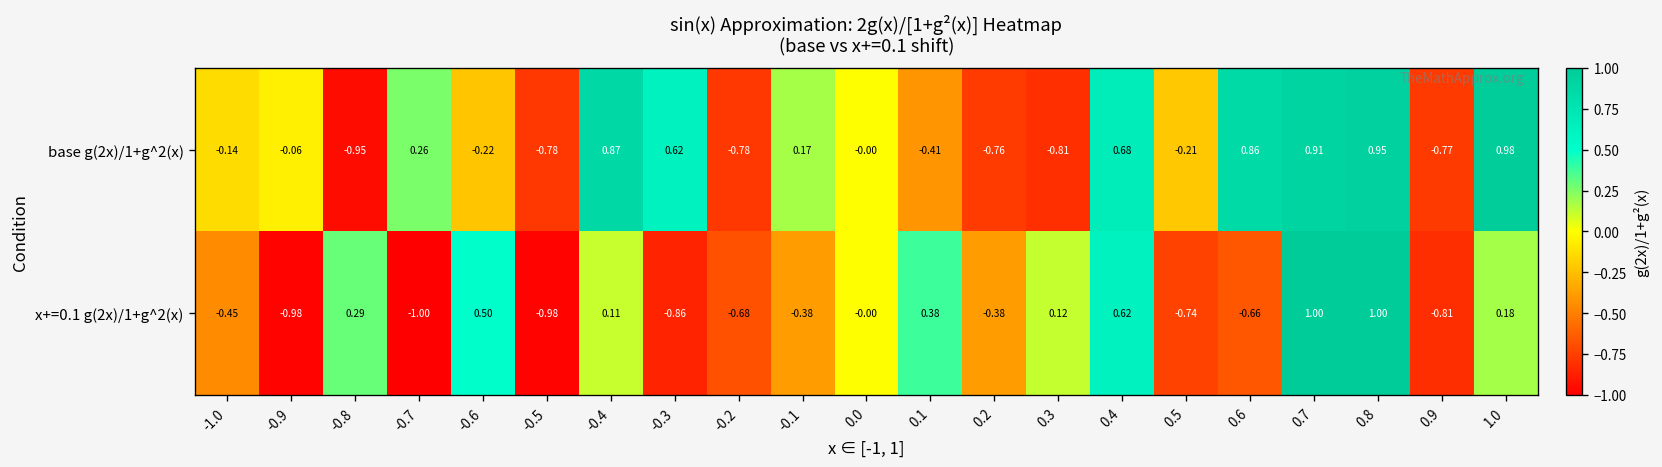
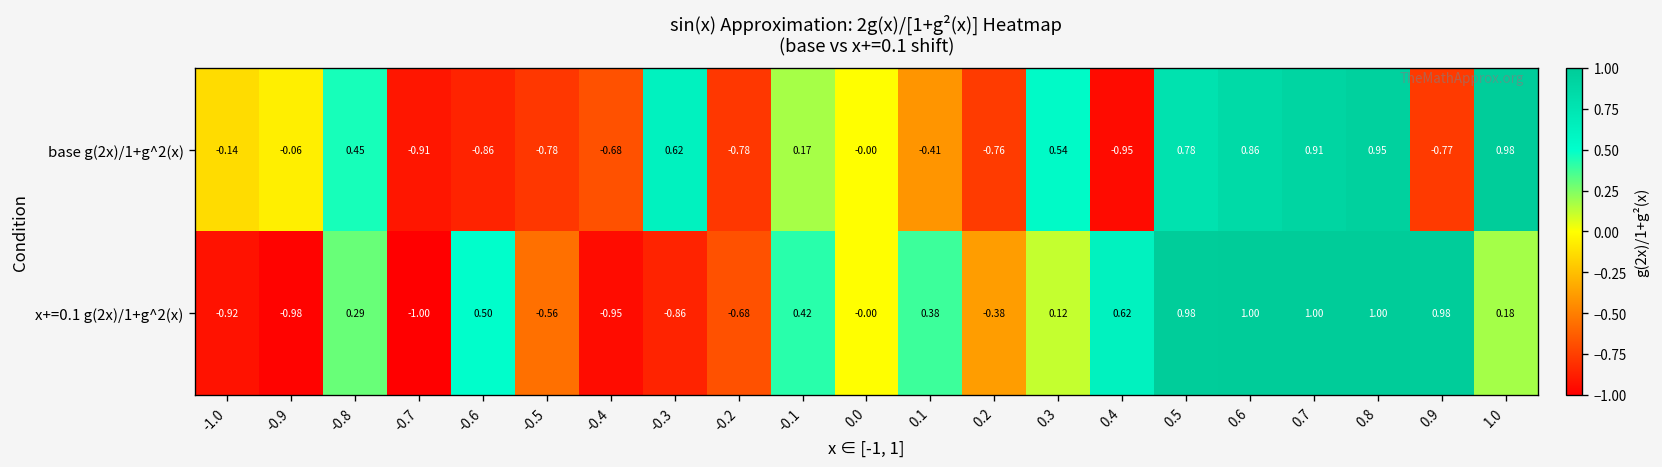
base g(2x)/1+g^2(x), -0.8: -0.95 -> 0.45
base g(2x)/1+g^2(x), -0.7: 0.26 -> -0.91
base g(2x)/1+g^2(x), -0.6: -0.22 -> -0.86
base g(2x)/1+g^2(x), -0.4: 0.87 -> -0.68
base g(2x)/1+g^2(x), 0.3: -0.81 -> 0.54
base g(2x)/1+g^2(x), 0.4: 0.68 -> -0.95
base g(2x)/1+g^2(x), 0.5: -0.21 -> 0.78
x+=0.1 g(2x)/1+g^2(x), -1.0: -0.45 -> -0.92
x+=0.1 g(2x)/1+g^2(x), -0.5: -0.98 -> -0.56
x+=0.1 g(2x)/1+g^2(x), -0.4: 0.11 -> -0.95
x+=0.1 g(2x)/1+g^2(x), -0.1: -0.38 -> 0.42
x+=0.1 g(2x)/1+g^2(x), 0.5: -0.74 -> 0.98
x+=0.1 g(2x)/1+g^2(x), 0.6: -0.66 -> 1.00
x+=0.1 g(2x)/1+g^2(x), 0.9: -0.81 -> 0.98
